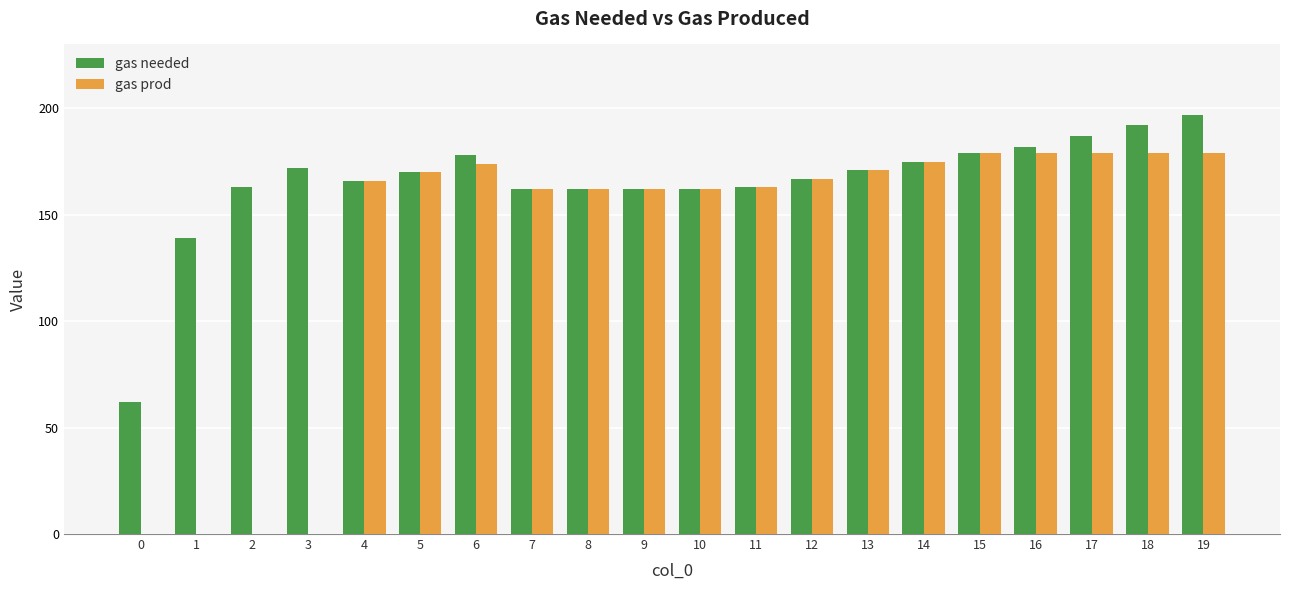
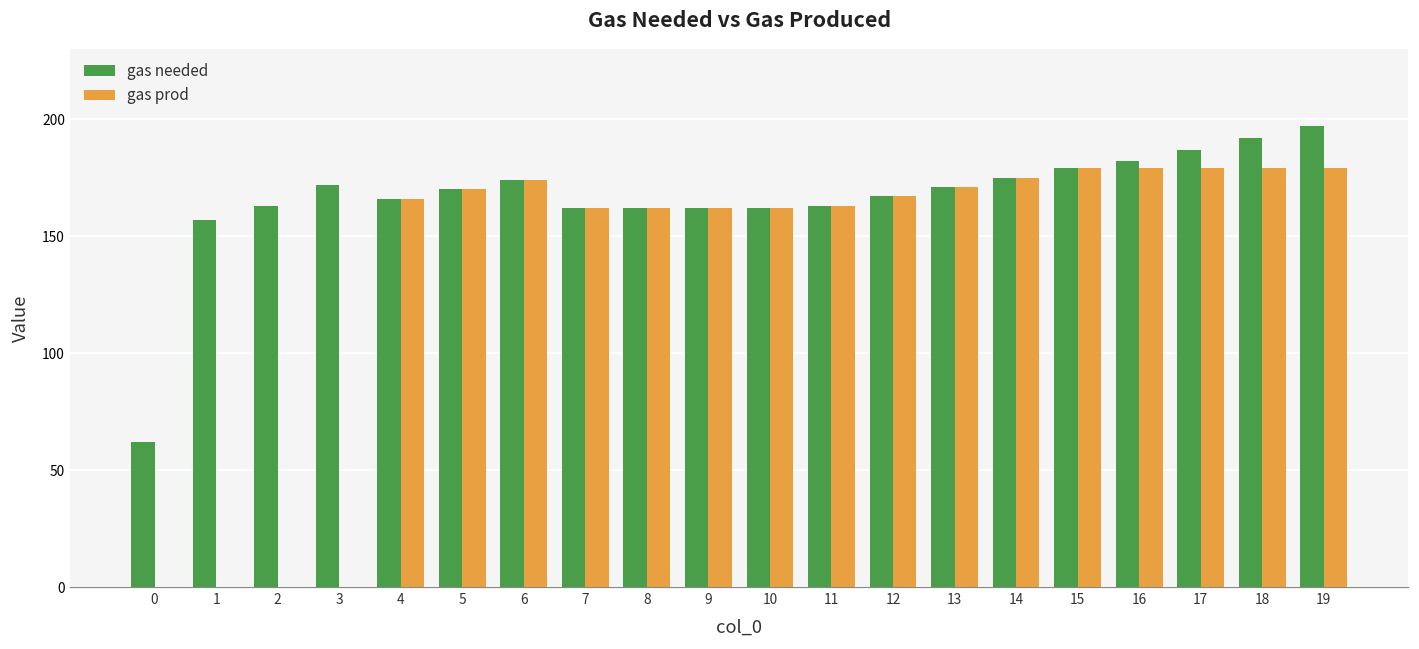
gas needed, 1: 139 -> 157
gas needed, 6: 178 -> 174
